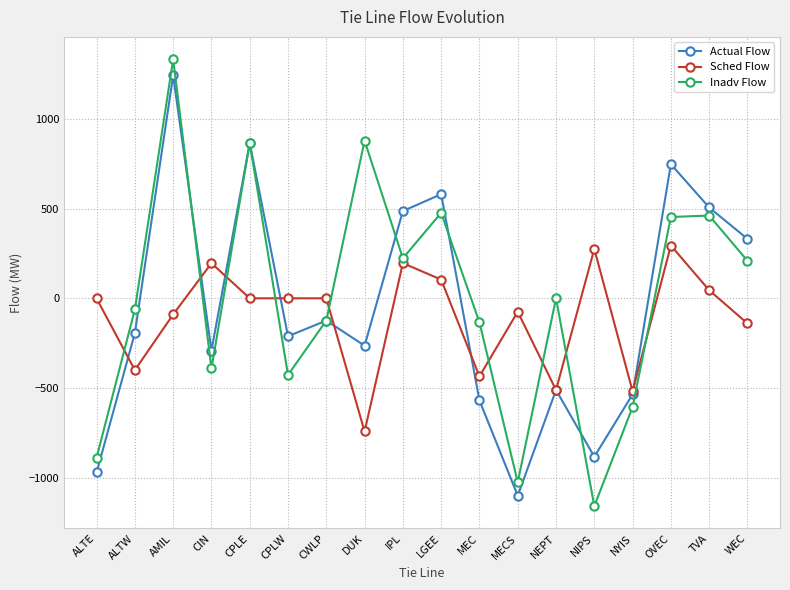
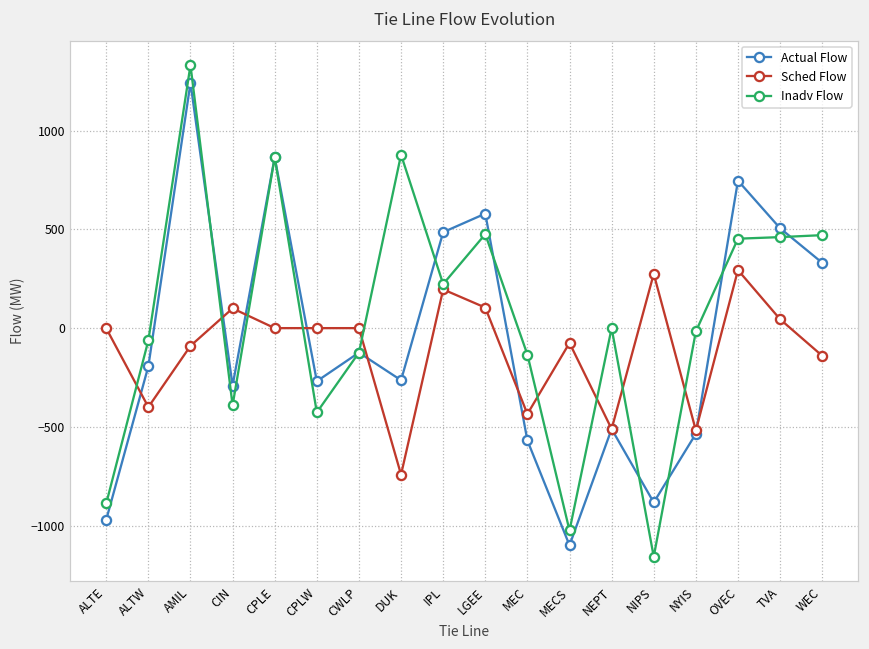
Sched Flow, CIN: 200 -> 100
Actual Flow, CPLW: -210 -> -270
Inadv Flow, NYIS: -610 -> -20
Inadv Flow, WEC: 210 -> 470
